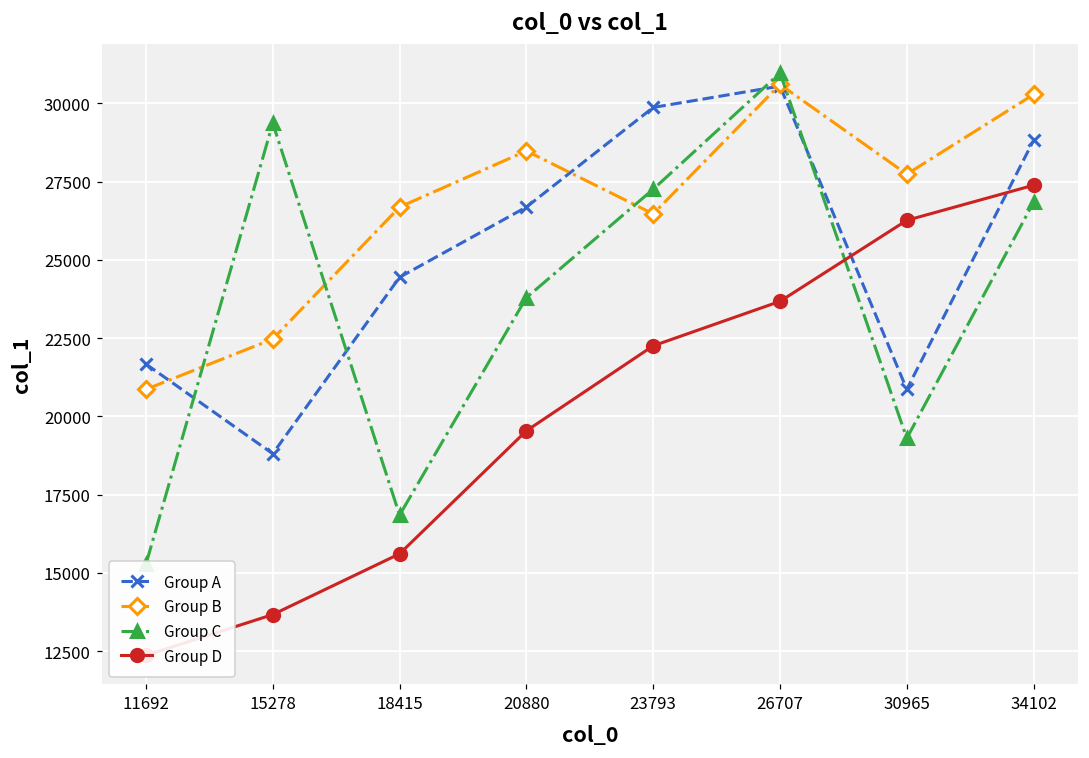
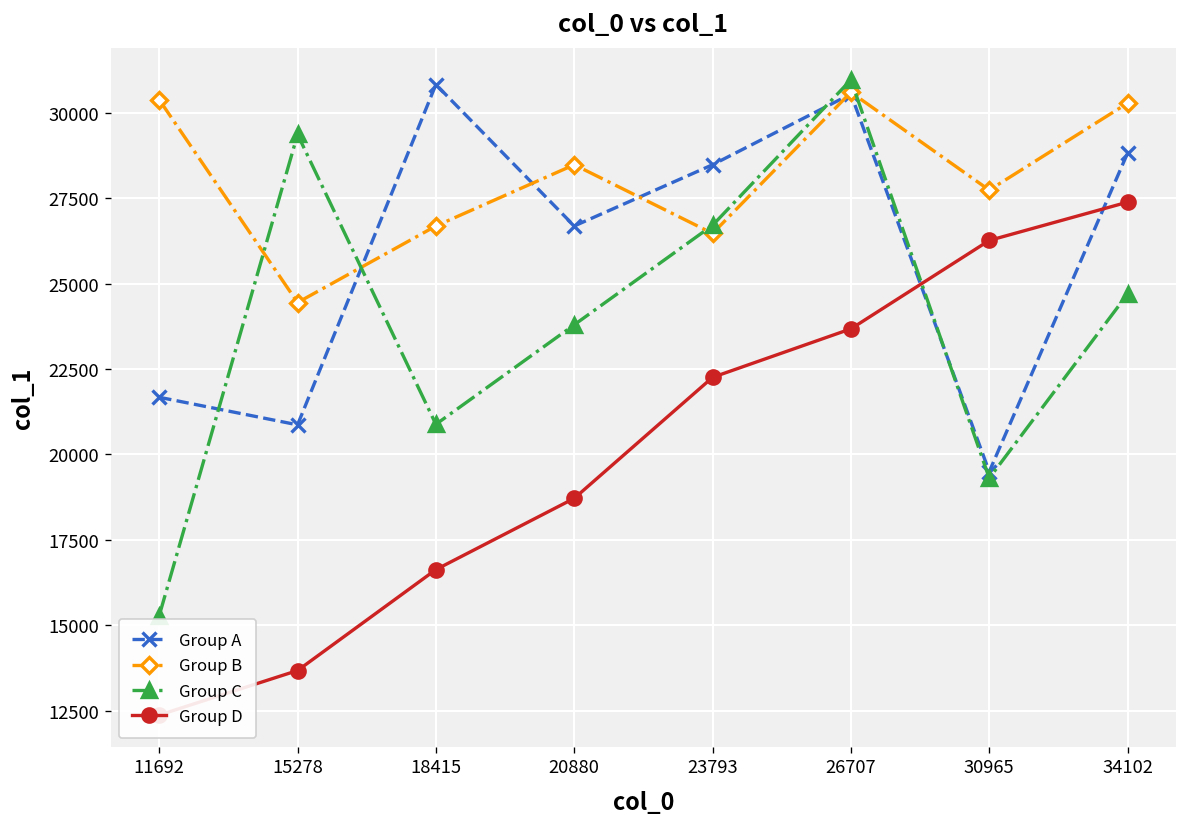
Group B, 11692: 20900 -> 30400
Group A, 15278: 18800 -> 20900
Group B, 15278: 22500 -> 24400
Group A, 18415: 24400 -> 30800
Group C, 18415: 16800 -> 20900
Group D, 18415: 15600 -> 16600
Group D, 20880: 19500 -> 18700
Group A, 23793: 29900 -> 28500
Group C, 23793: 27300 -> 26700
Group A, 30965: 20900 -> 19500
Group C, 34102: 26800 -> 24700
